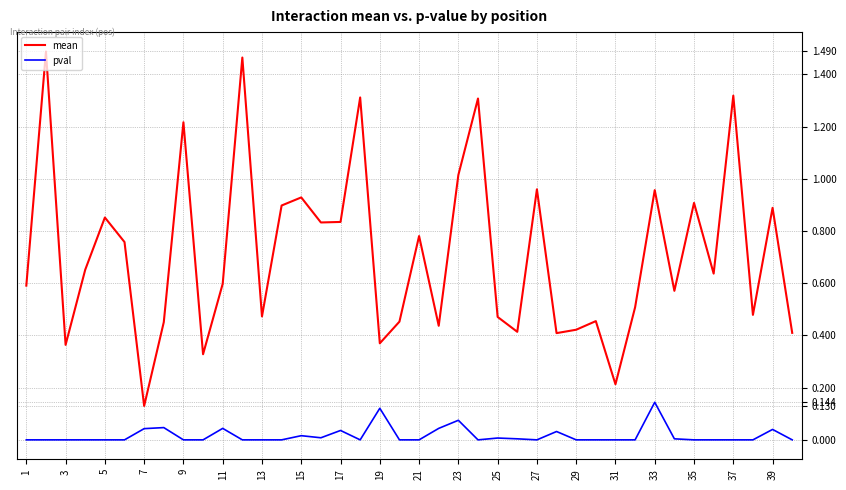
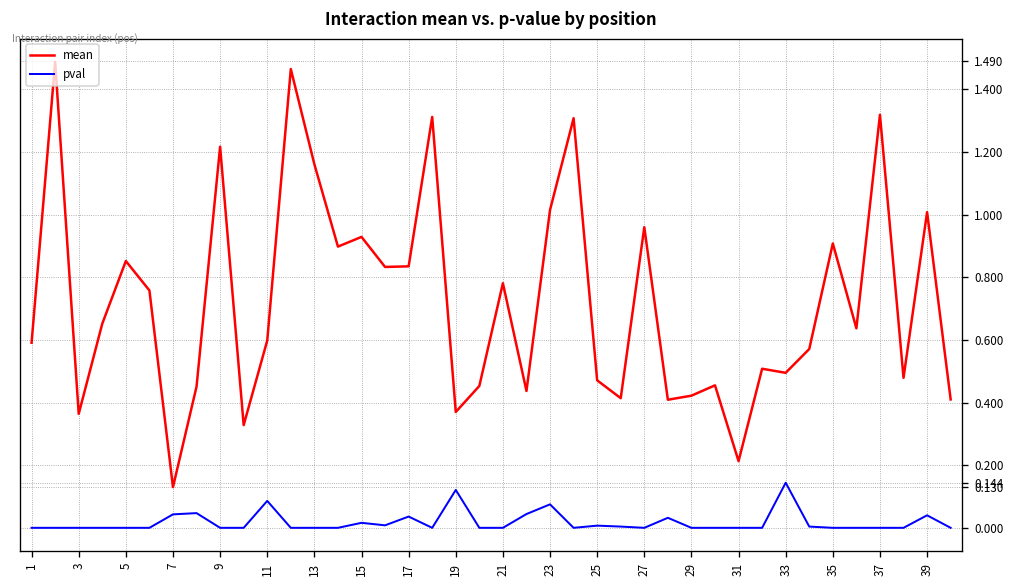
pval, 11: 0.04 -> 0.09
mean, 13: 0.47 -> 1.16
mean, 33: 0.96 -> 0.50
mean, 39: 0.89 -> 1.01
